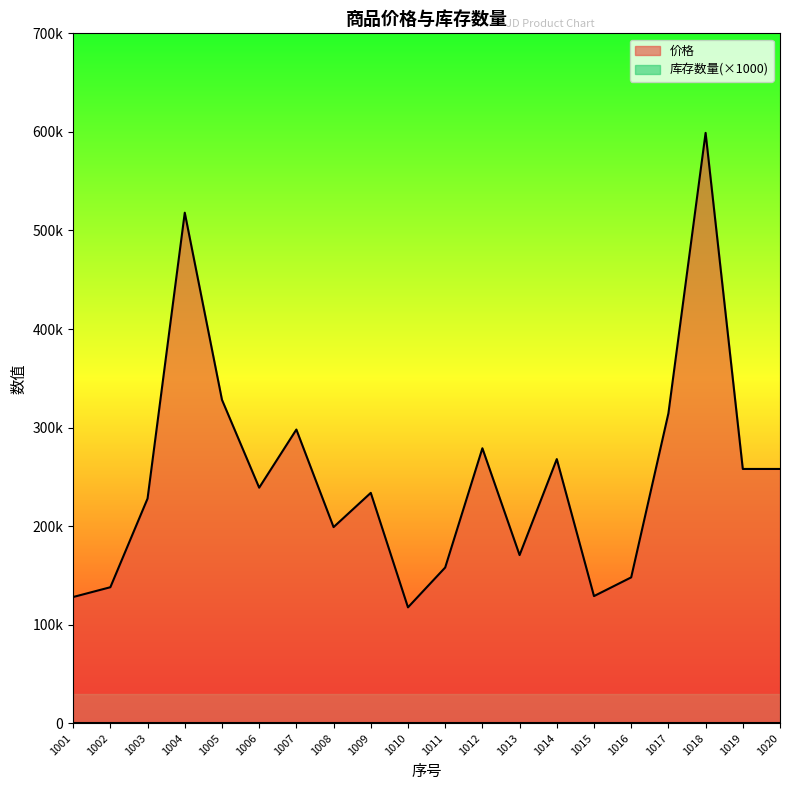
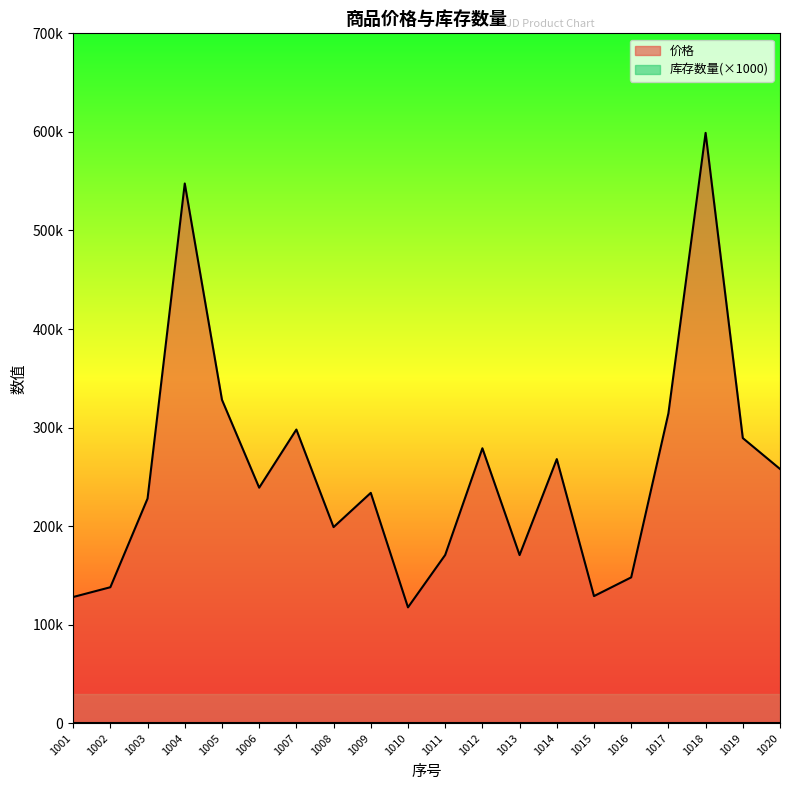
价格, 1004: 520000 -> 550000
价格, 1011: 160000 -> 170000
价格, 1019: 260000 -> 290000
